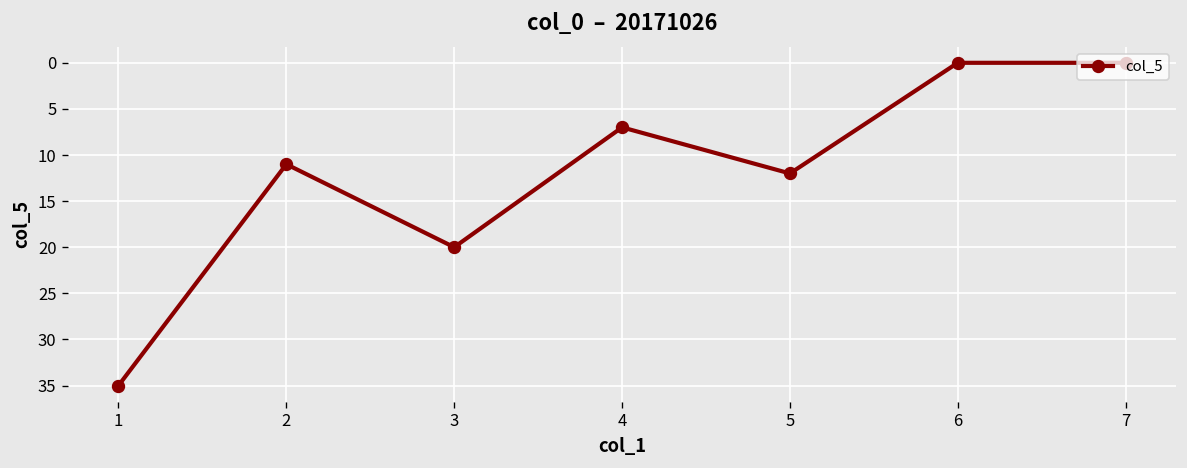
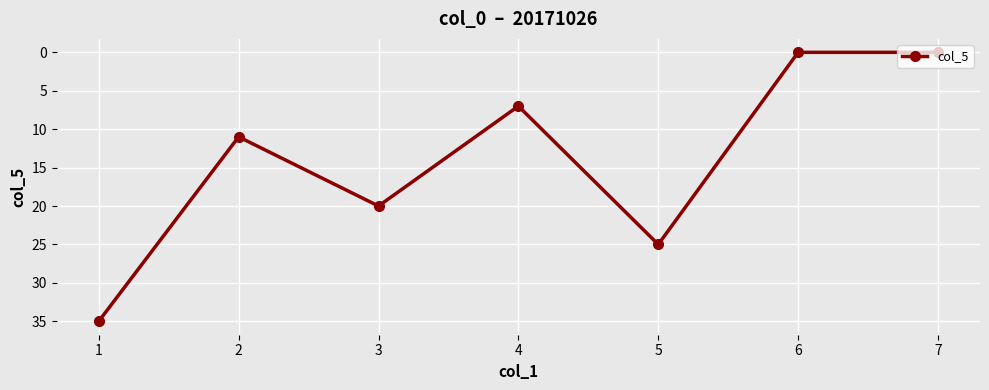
5: 12 -> 25
